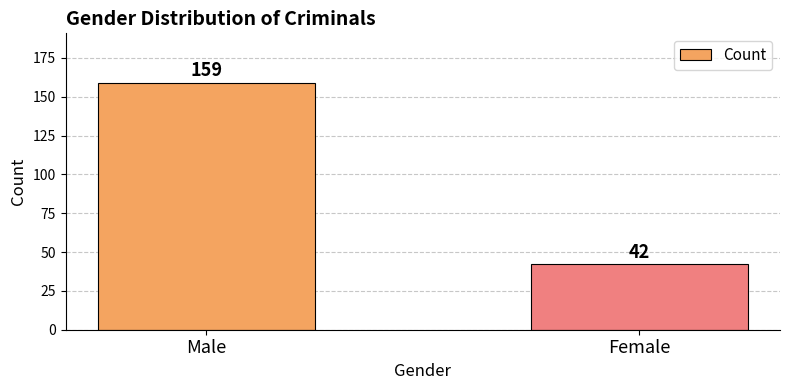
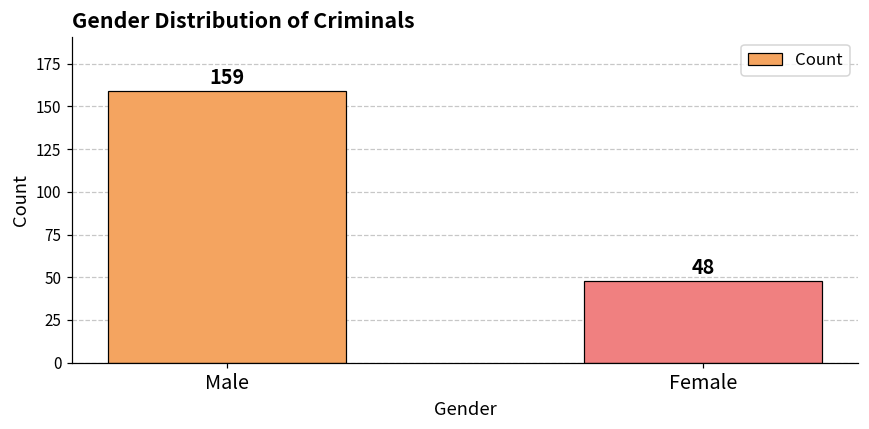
Female: 42 -> 48
